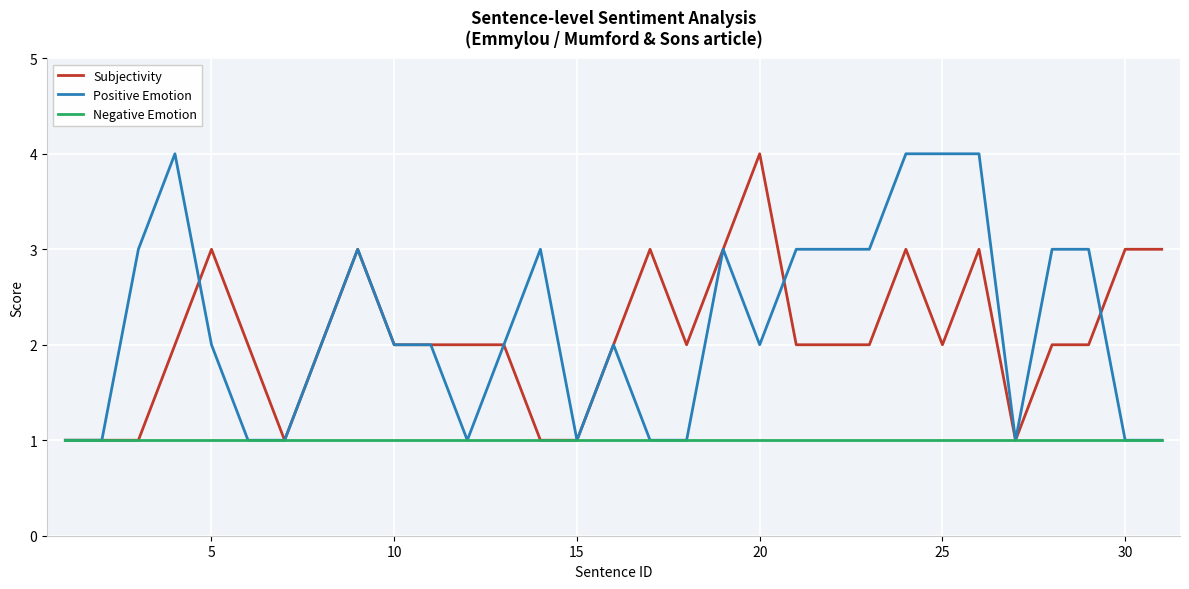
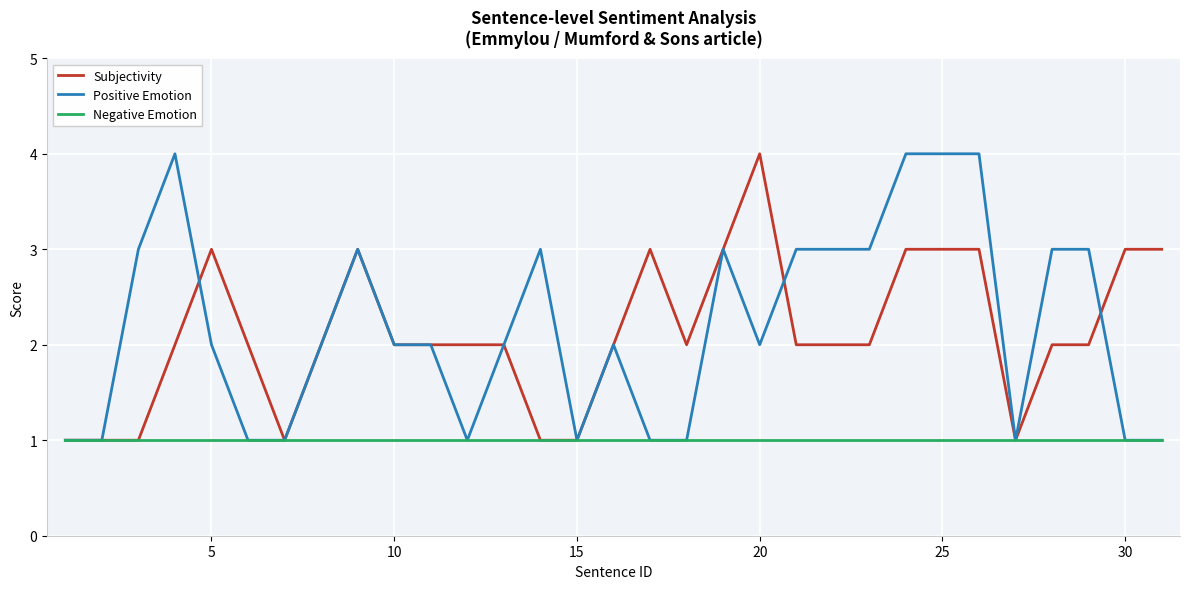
Subjectivity, 25: 2 -> 3
